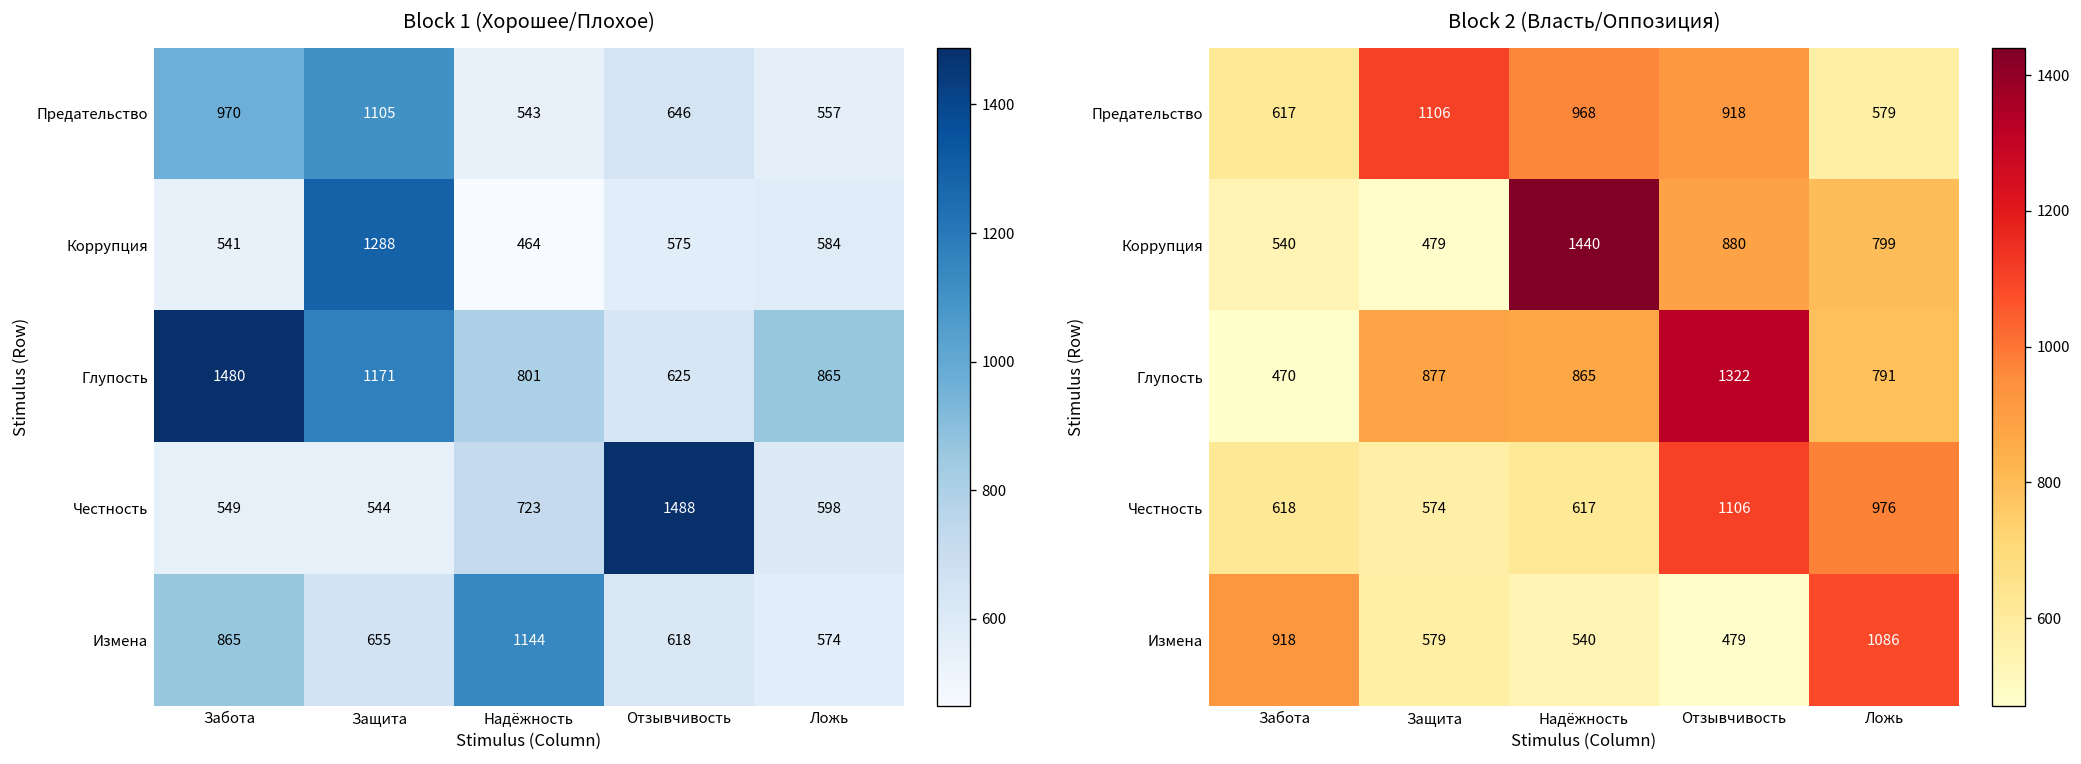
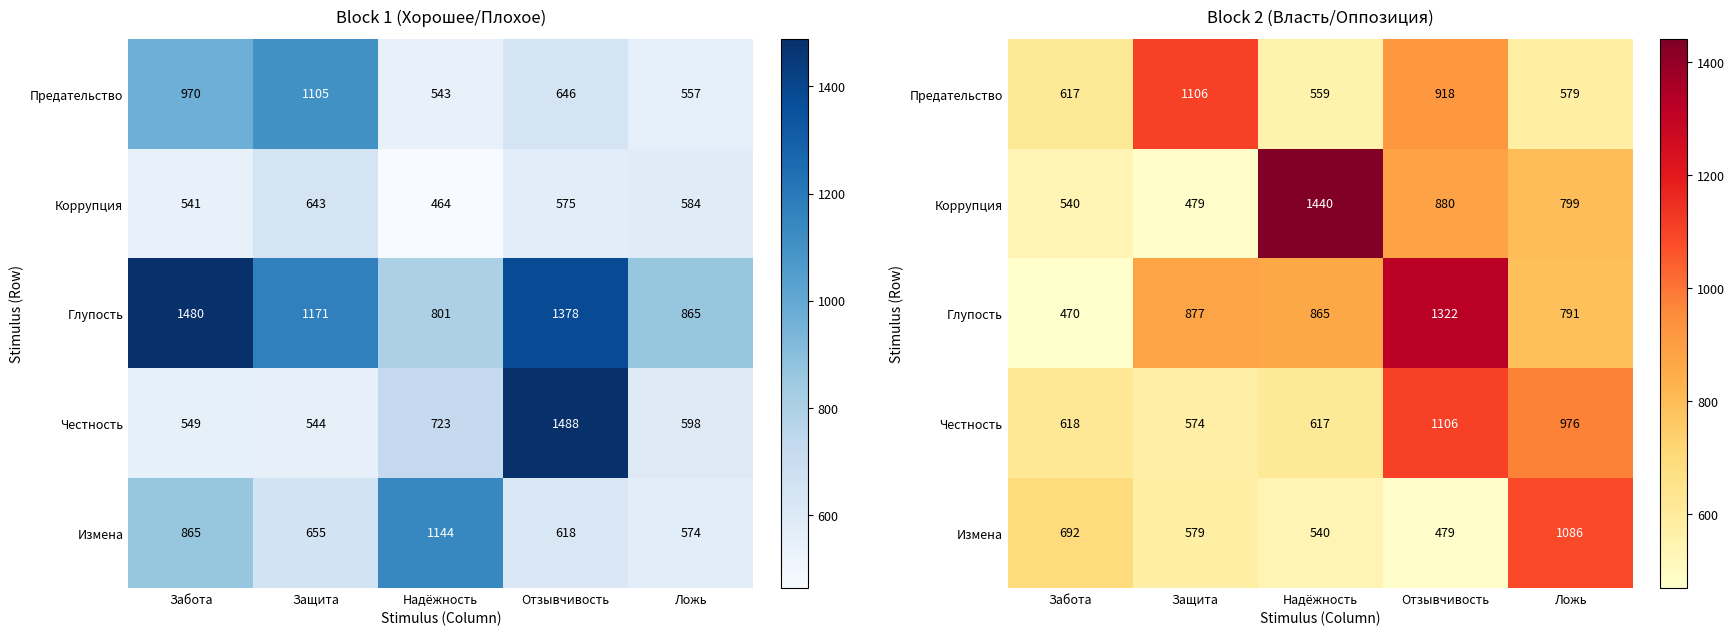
Block 1 (Хорошее/Плохое), Коррупция, Защита: 1288 -> 643
Block 1 (Хорошее/Плохое), Глупость, Отзывчивость: 625 -> 1378
Block 2 (Власть/Оппозиция), Предательство, Надёжность: 968 -> 559
Block 2 (Власть/Оппозиция), Измена, Забота: 918 -> 692
